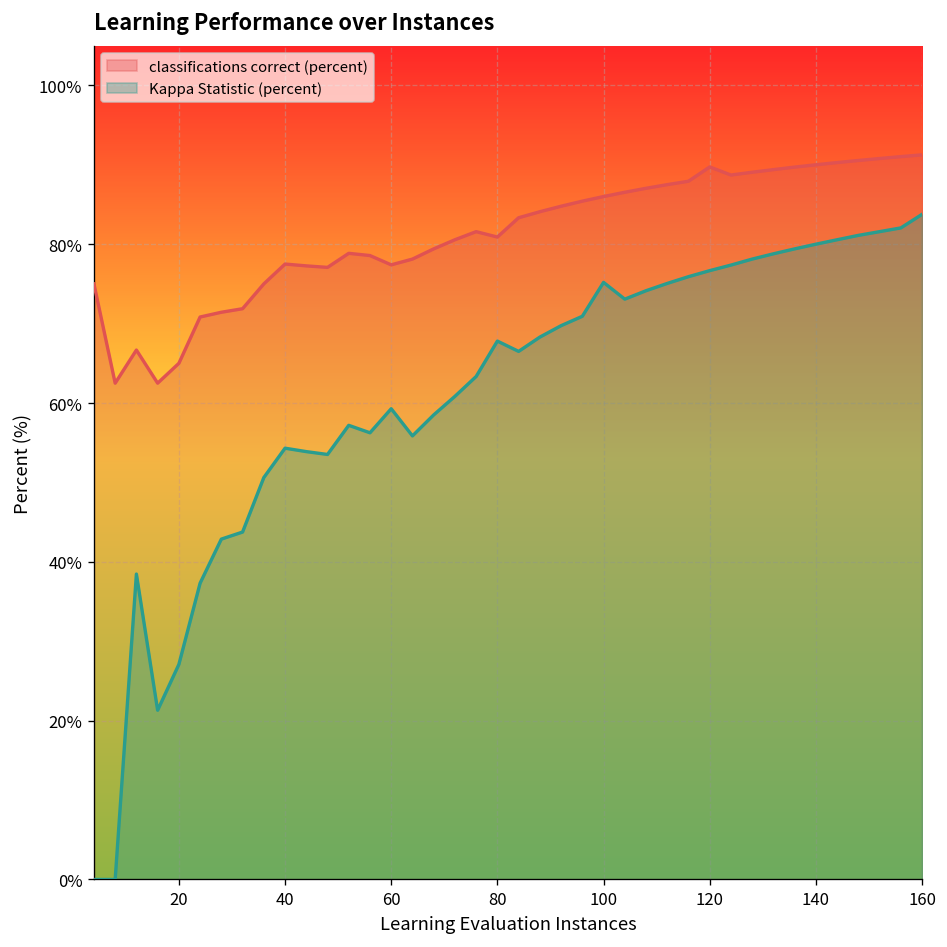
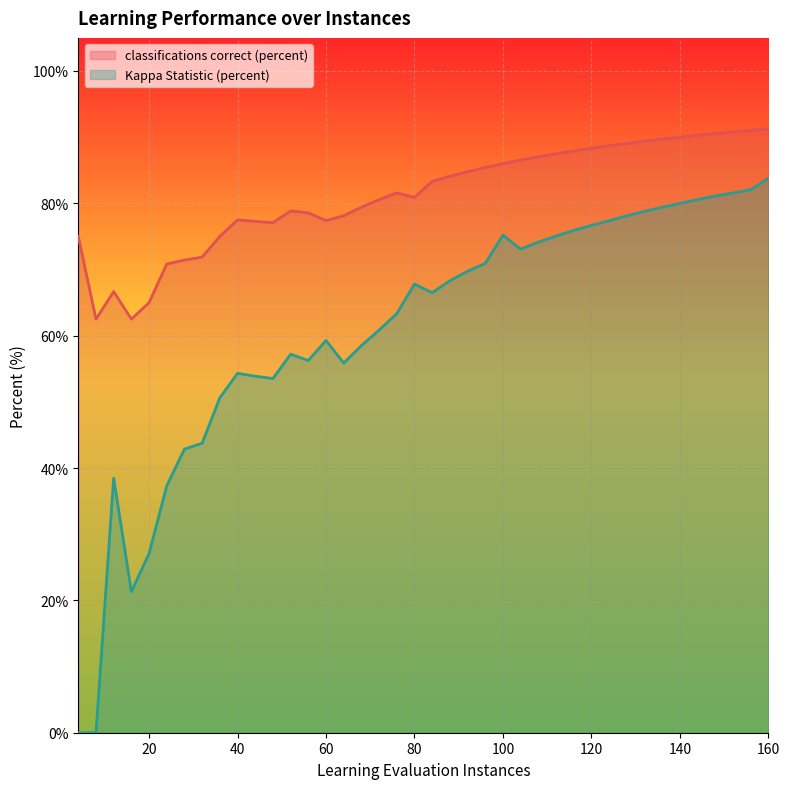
classifications correct (percent), 120: 90% -> 88%
